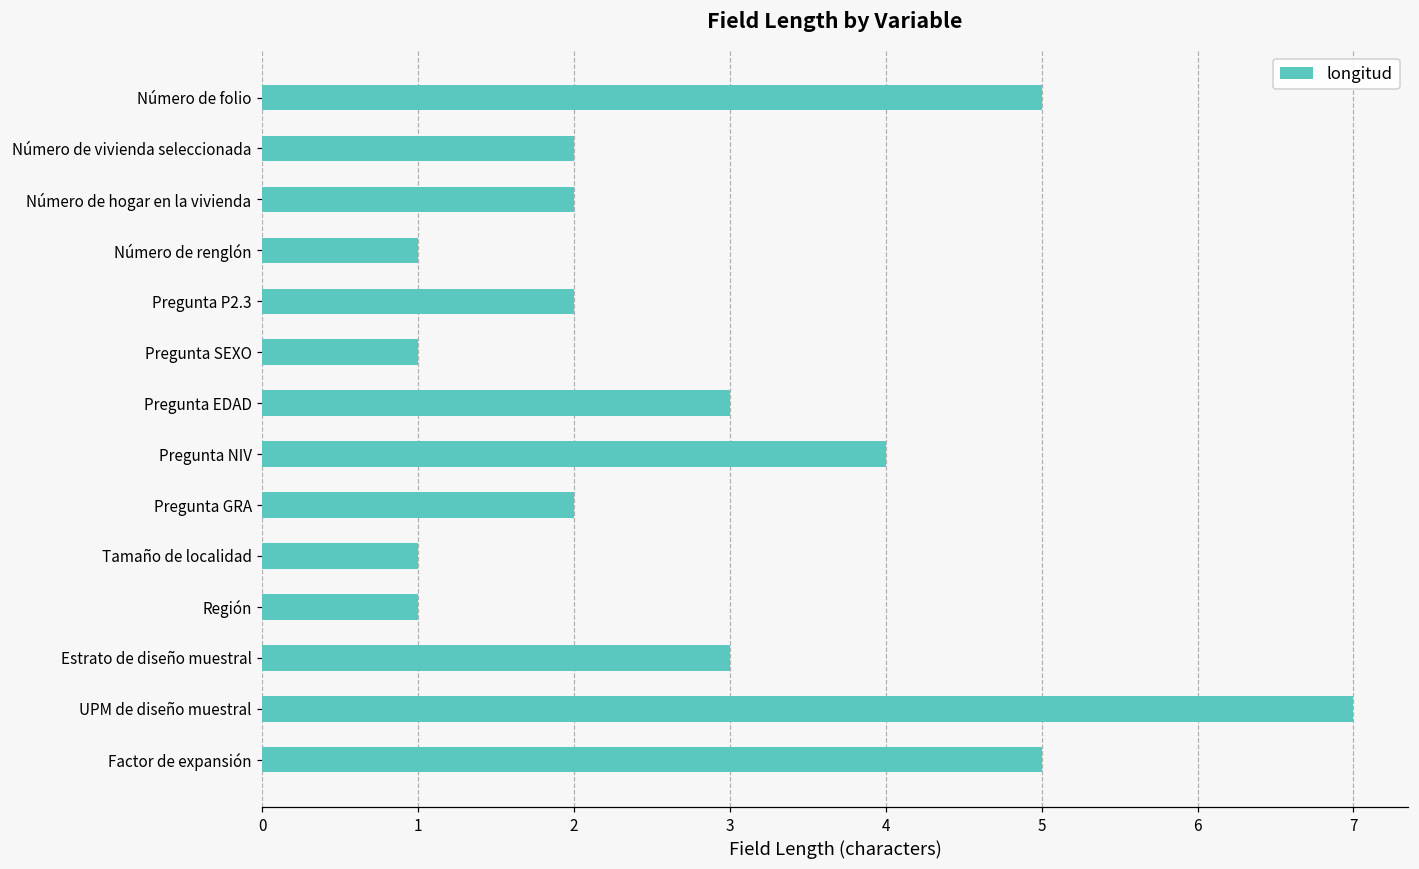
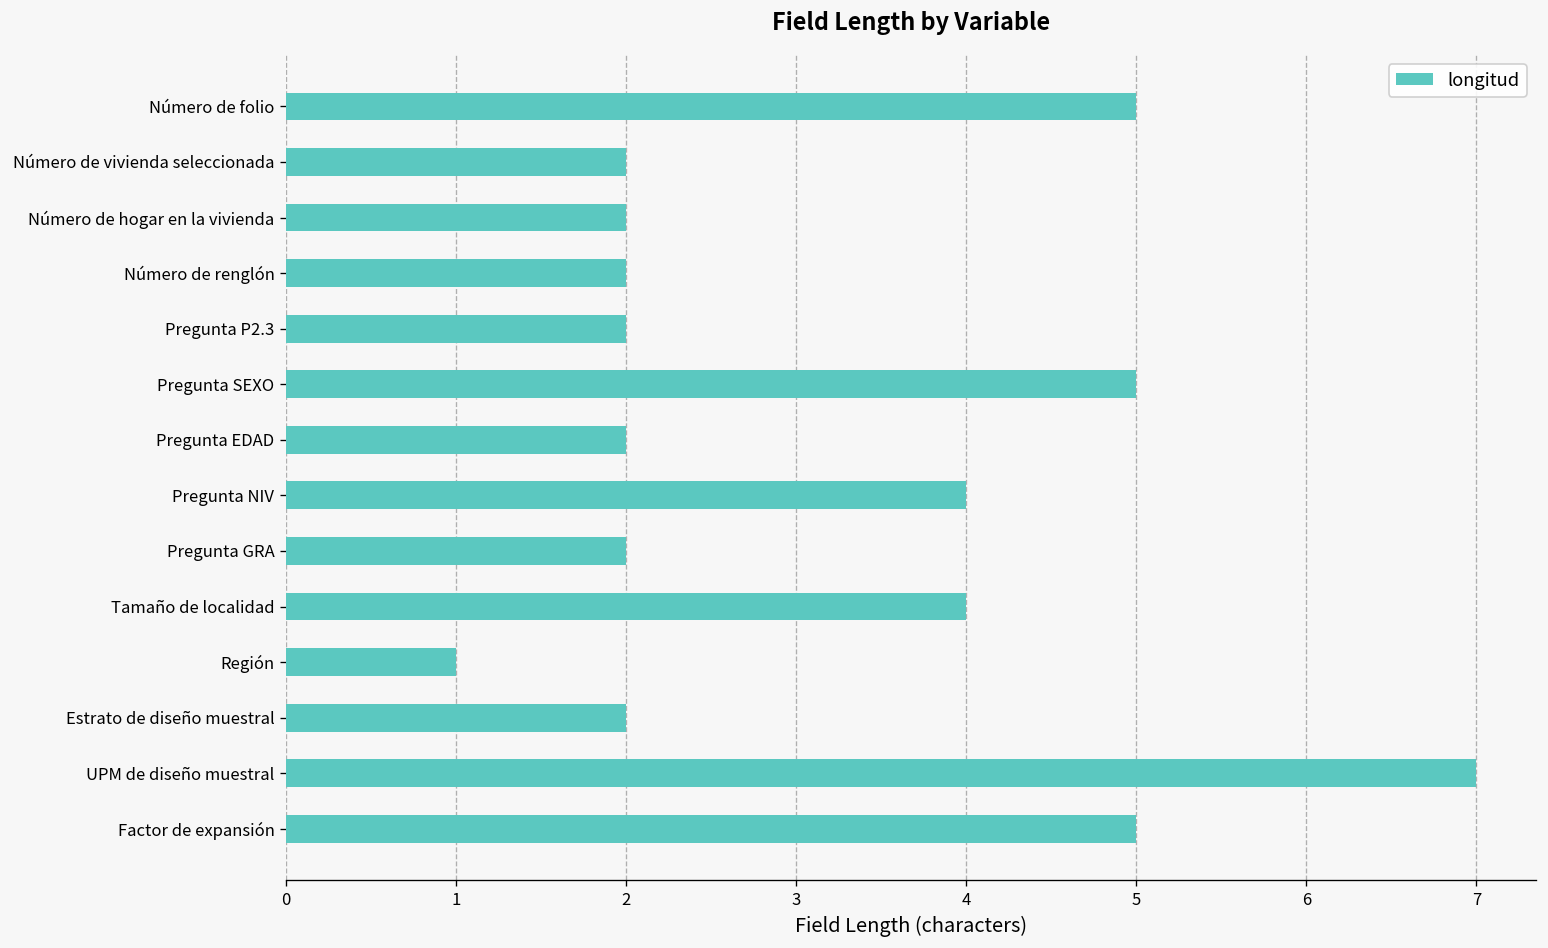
Número de renglón: 1 -> 2
Pregunta SEXO: 1 -> 5
Pregunta EDAD: 3 -> 2
Tamaño de localidad: 1 -> 4
Estrato de diseño muestral: 3 -> 2
